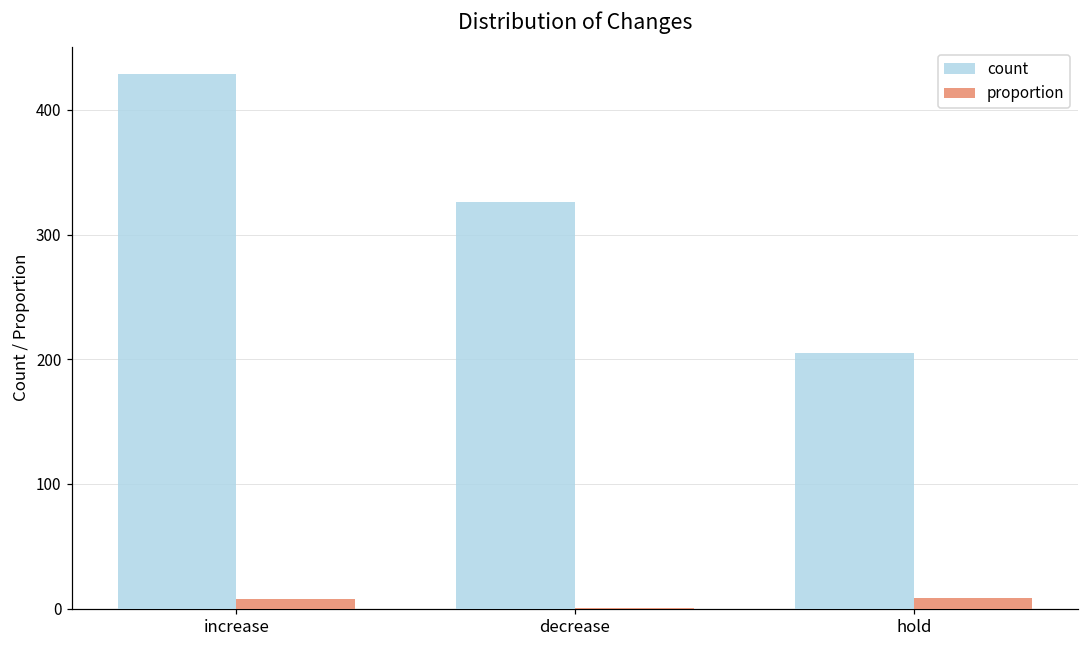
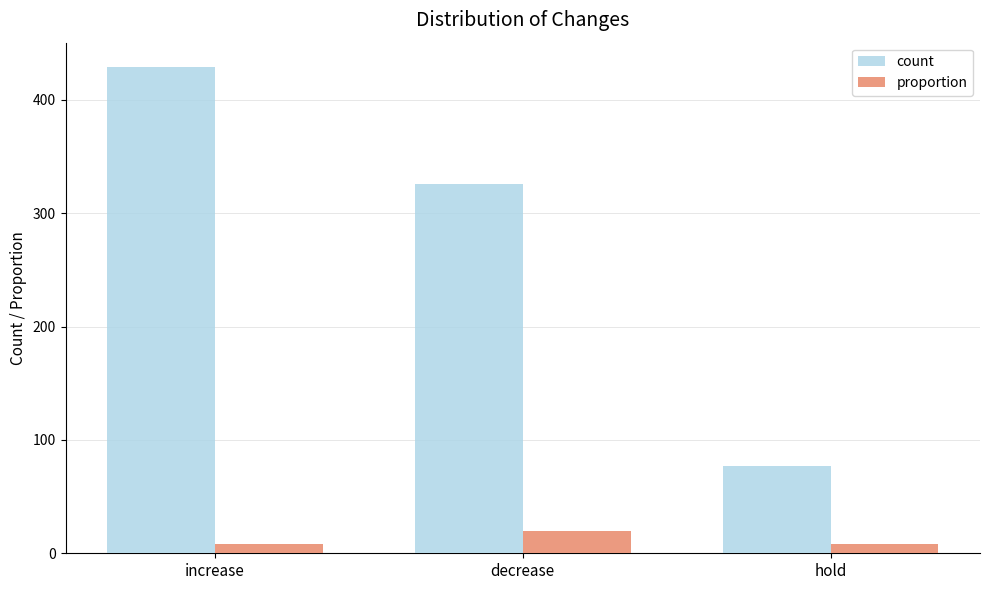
proportion, decrease: 0 -> 19
count, hold: 205 -> 77
